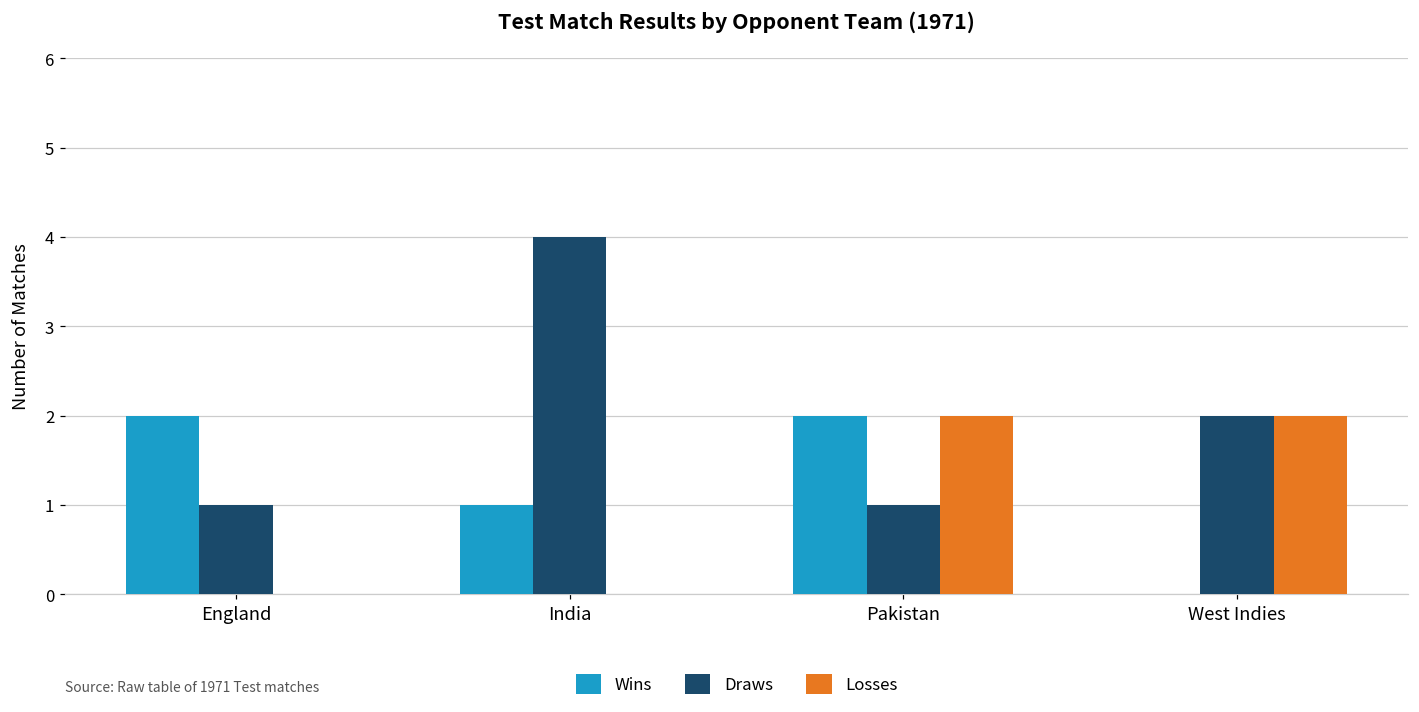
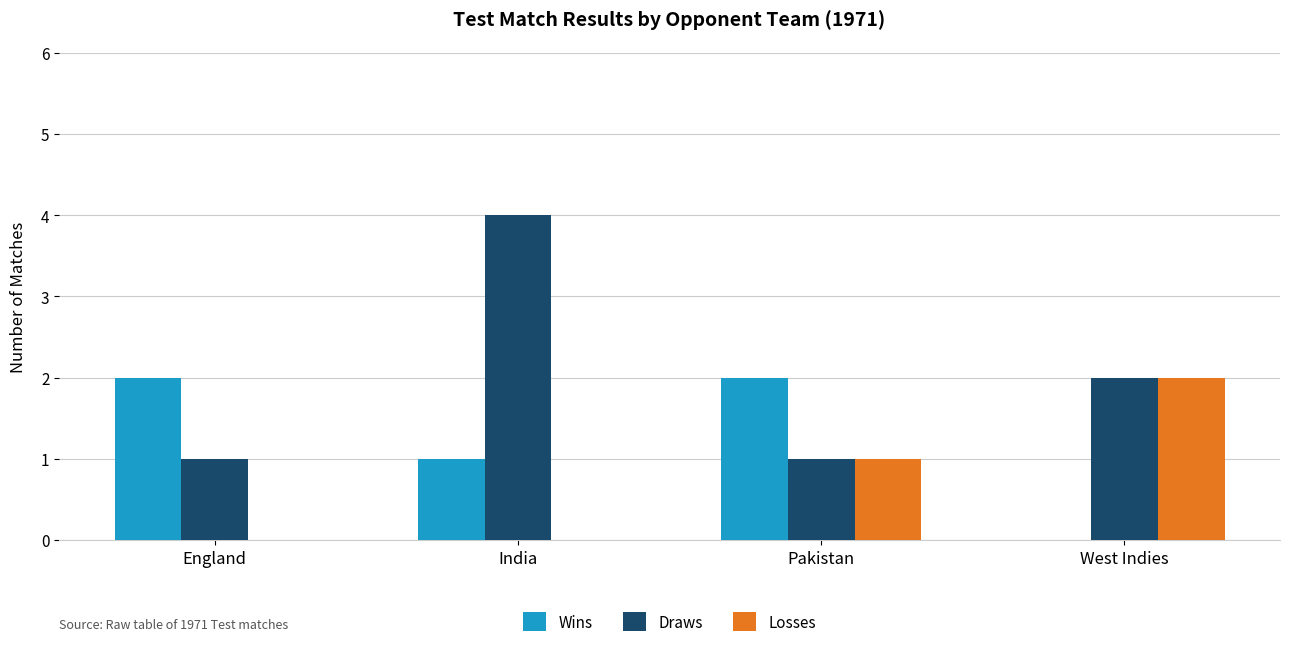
Losses, Pakistan: 2 -> 1
